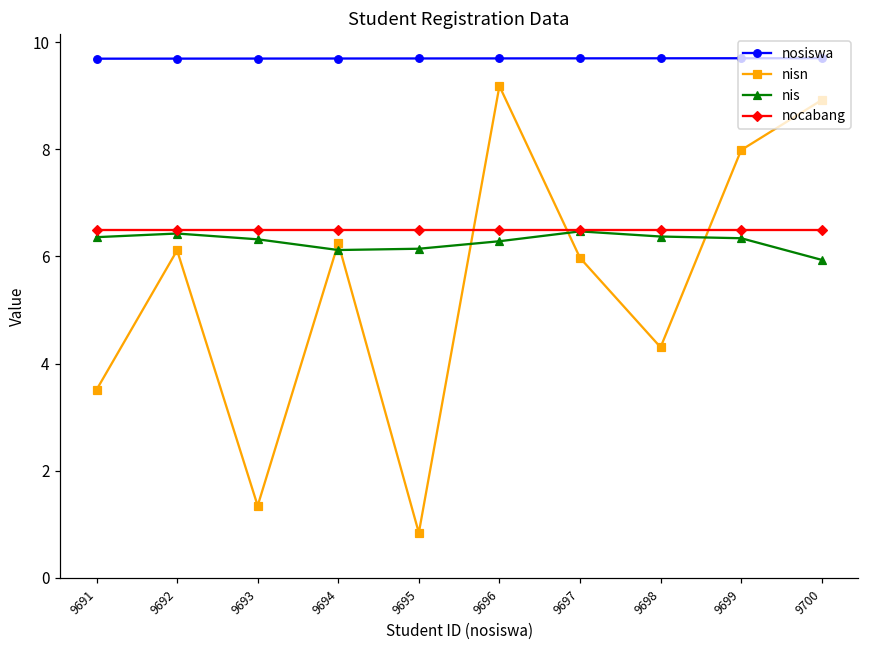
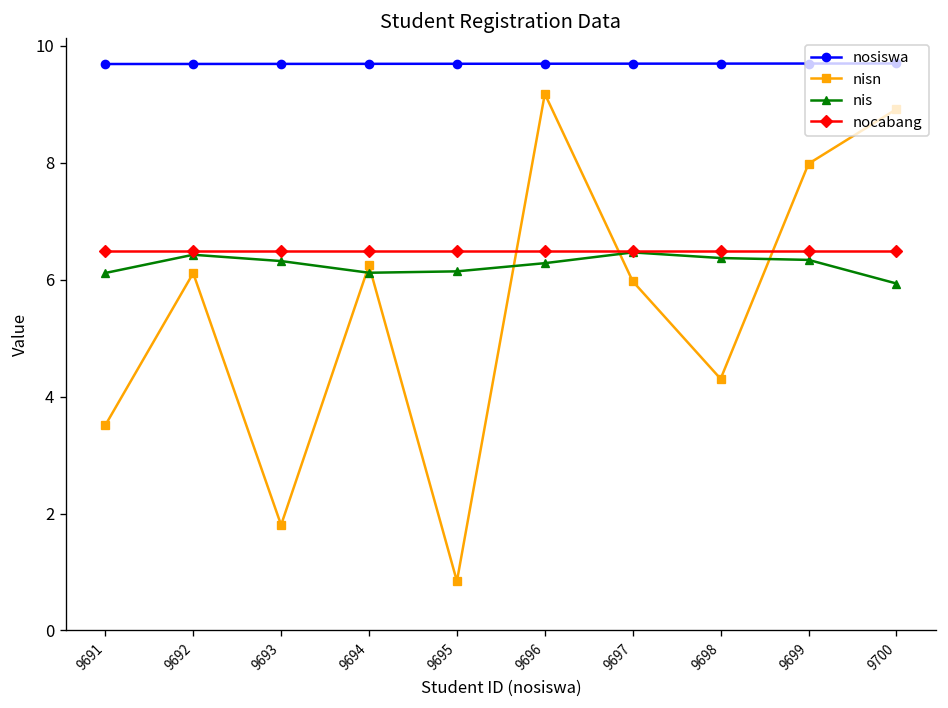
nis, 9691: 6.4 -> 6.1
nisn, 9693: 1.3 -> 1.8
